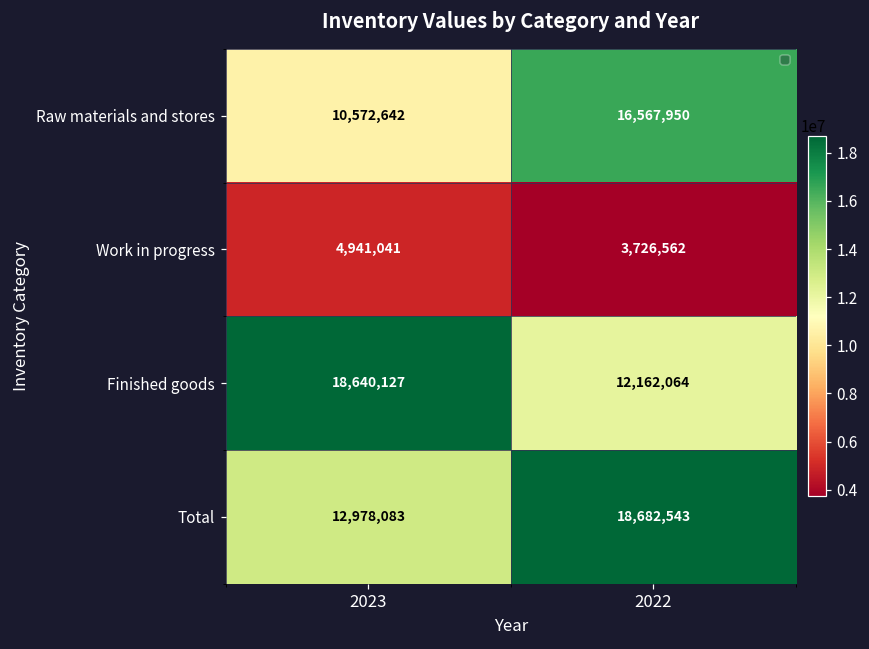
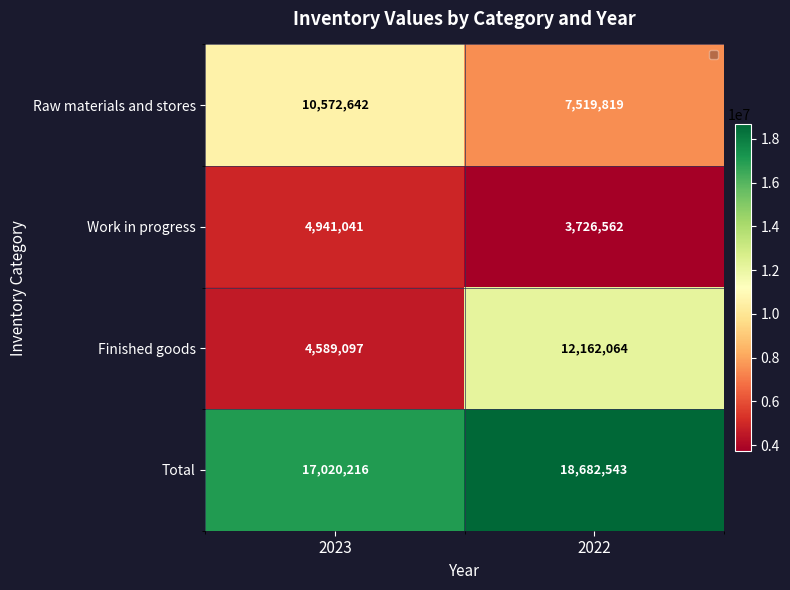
Raw materials and stores, 2022: 16,567,950 -> 7,519,819
Finished goods, 2023: 18,640,127 -> 4,589,097
Total, 2023: 12,978,083 -> 17,020,216
